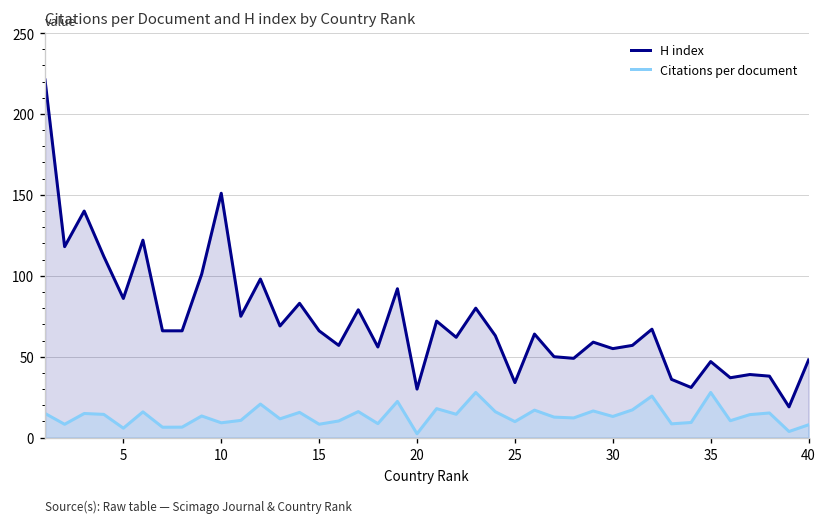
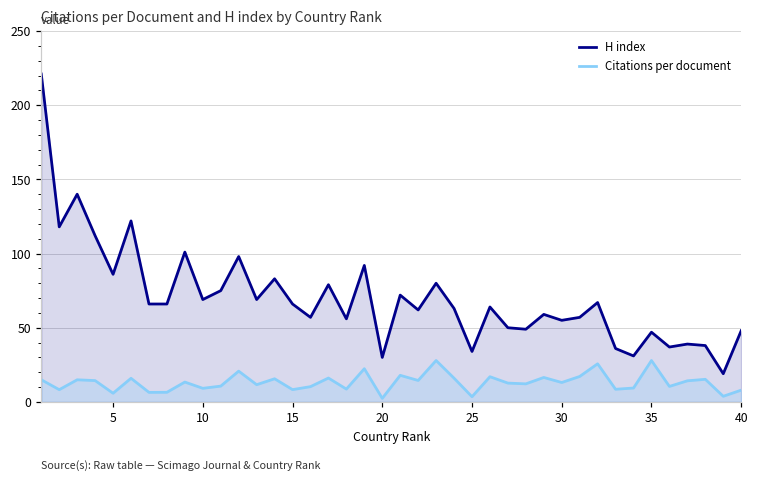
H index, 10: 151 -> 69
Citations per document, 25: 10 -> 4
